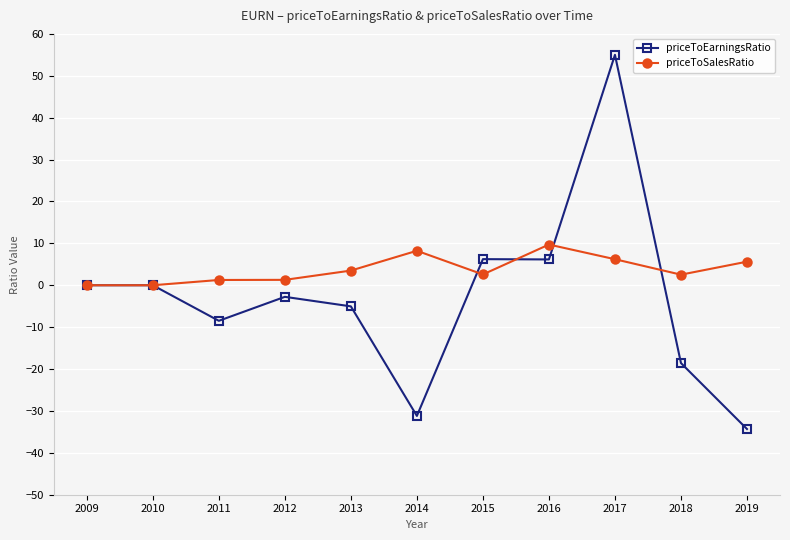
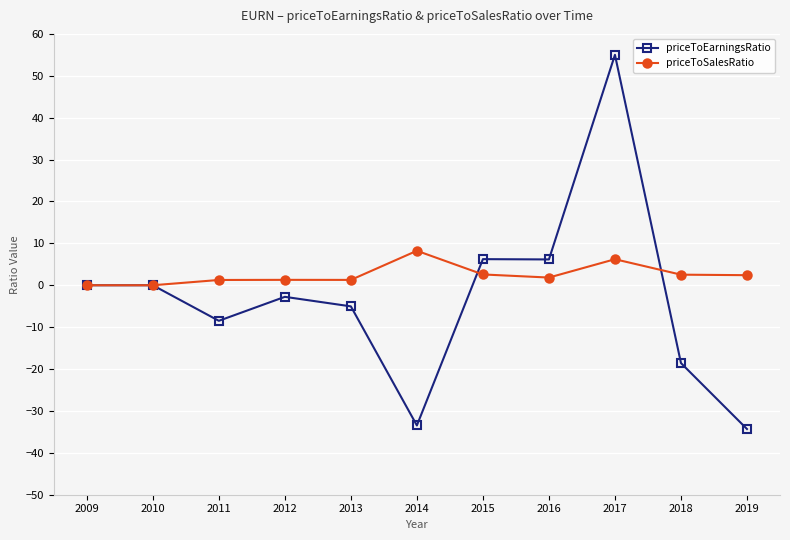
priceToSalesRatio, 2013: 4 -> 1
priceToEarningsRatio, 2014: -31 -> -33
priceToSalesRatio, 2016: 10 -> 2
priceToSalesRatio, 2019: 6 -> 2
